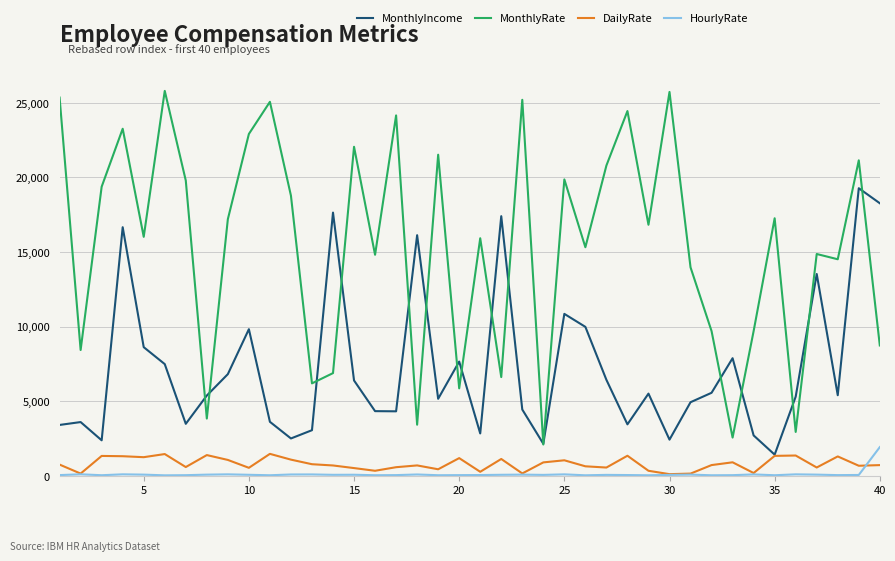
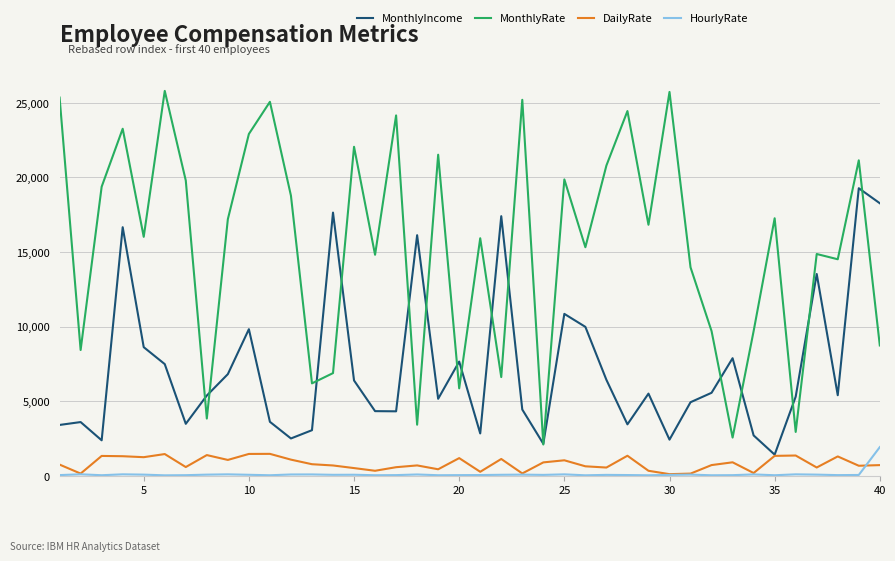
DailyRate, 10: 500 -> 1,500
